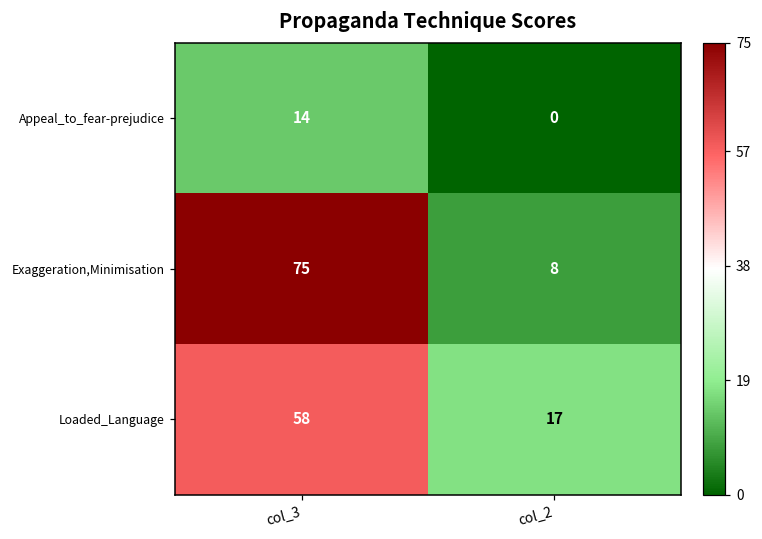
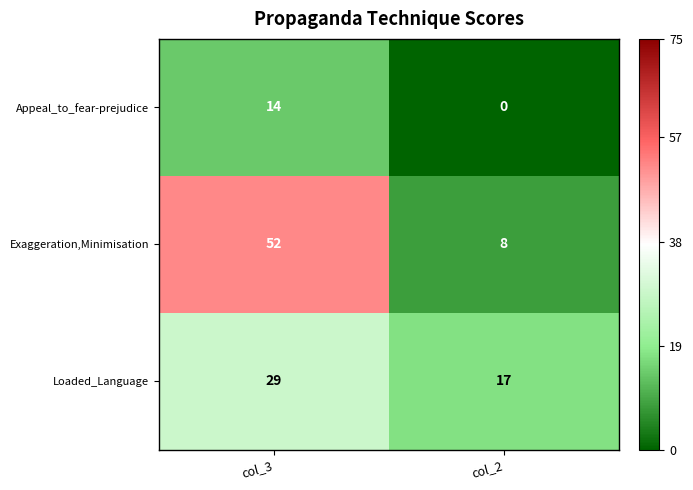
Exaggeration,Minimisation, col_3: 75 -> 52
Loaded_Language, col_3: 58 -> 29
